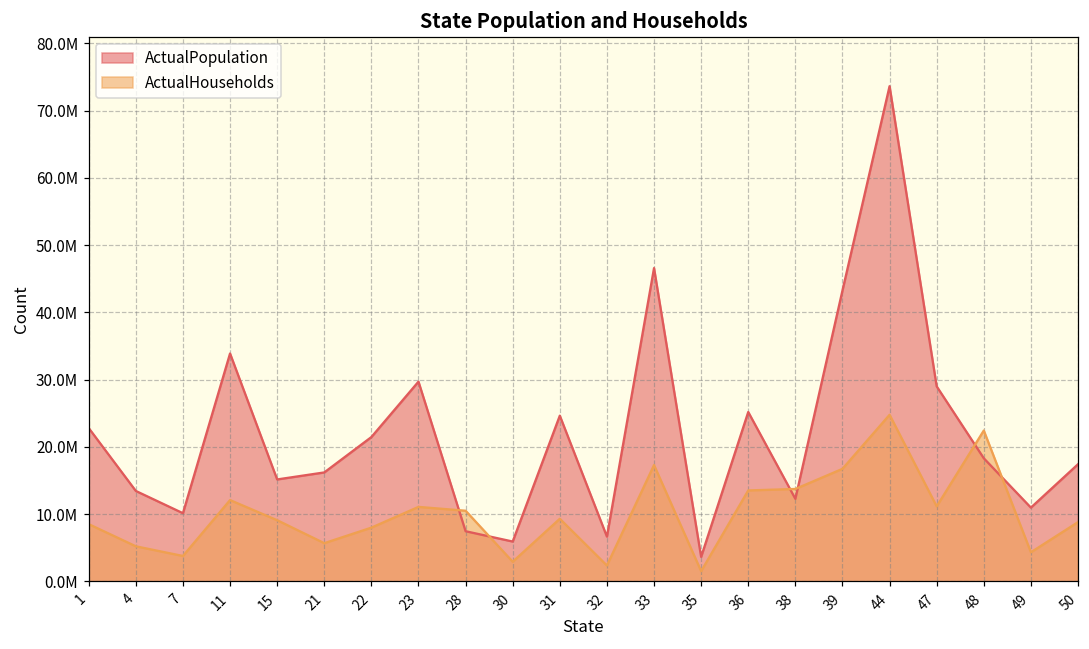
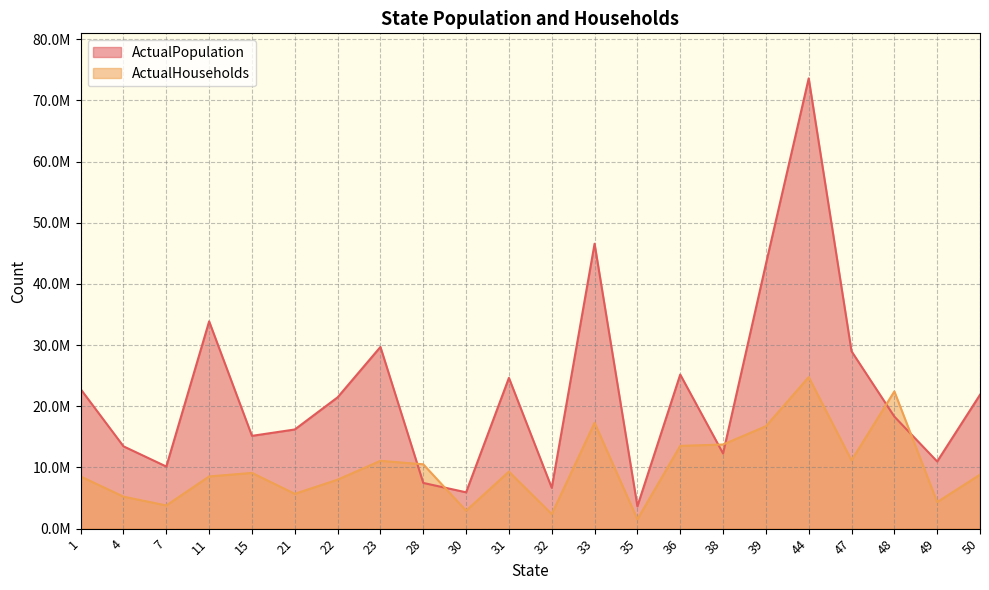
ActualHouseholds, 11: 12000000 -> 9000000
ActualPopulation, 50: 17000000 -> 22000000
